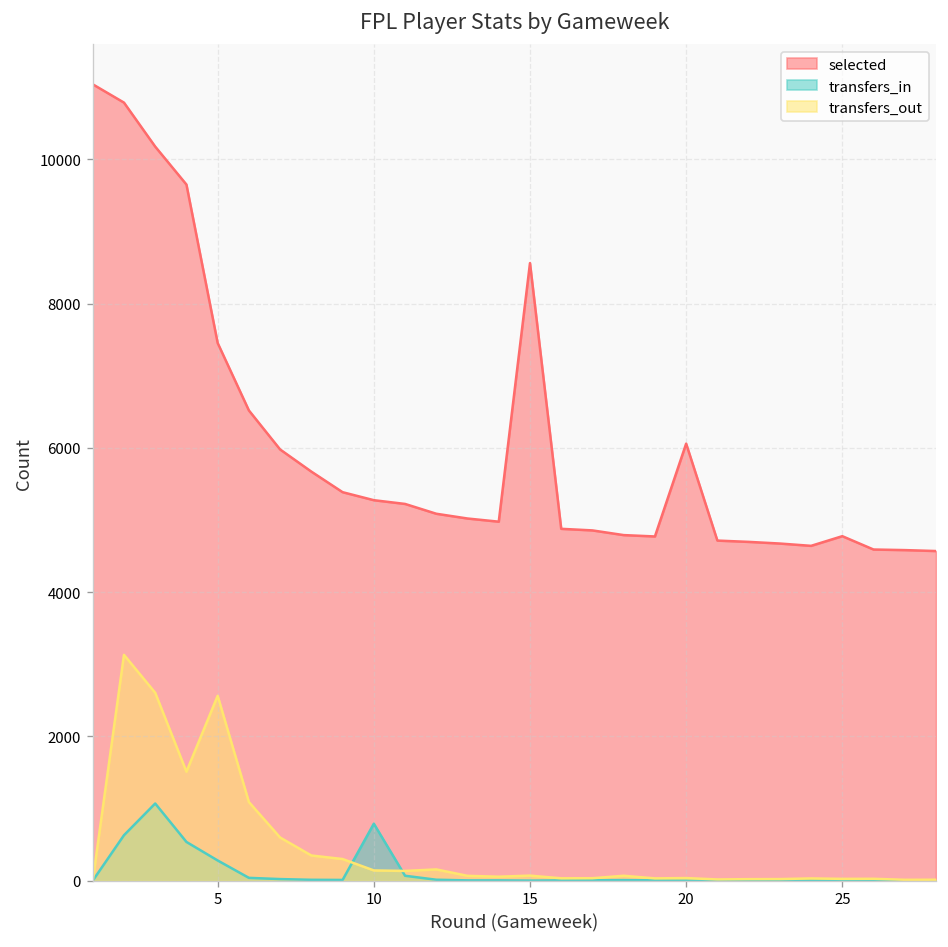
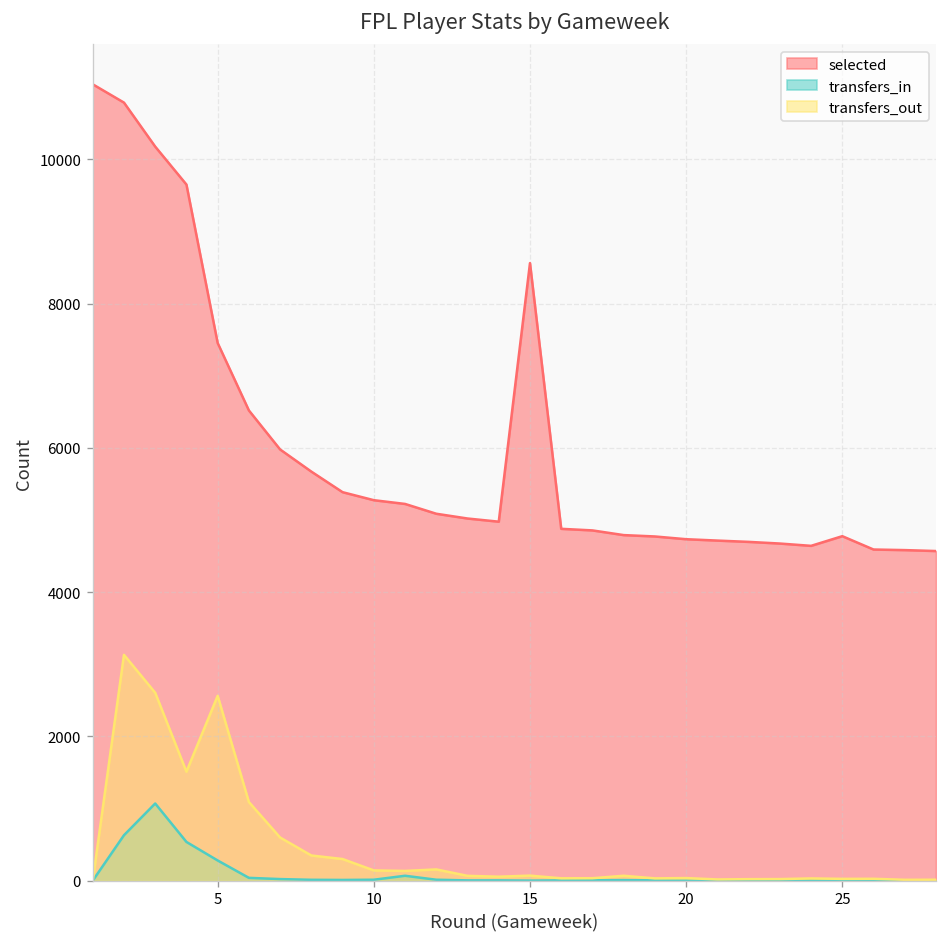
transfers_in, 10: 800 -> 0
selected, 20: 6100 -> 4700
